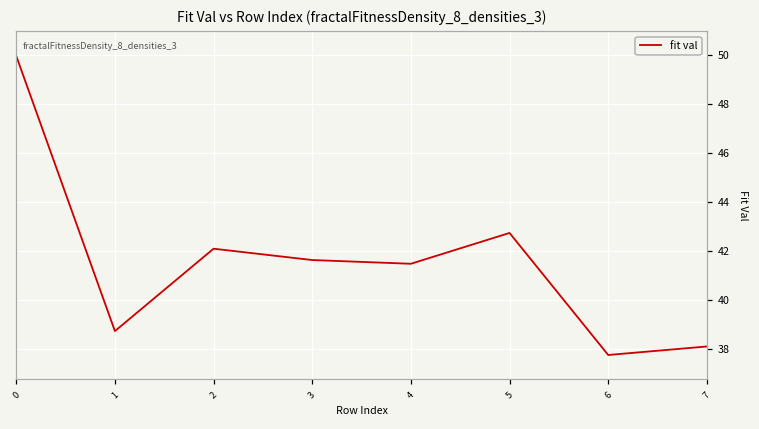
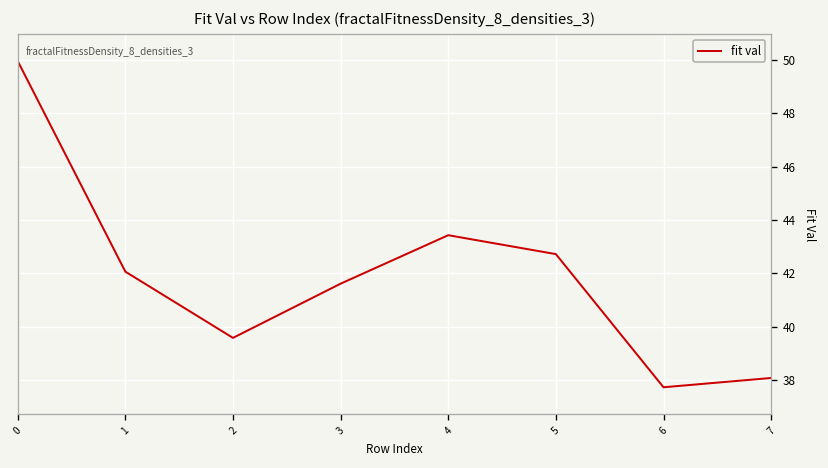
1: 38.7 -> 42.1
2: 42.1 -> 39.6
4: 41.5 -> 43.4
